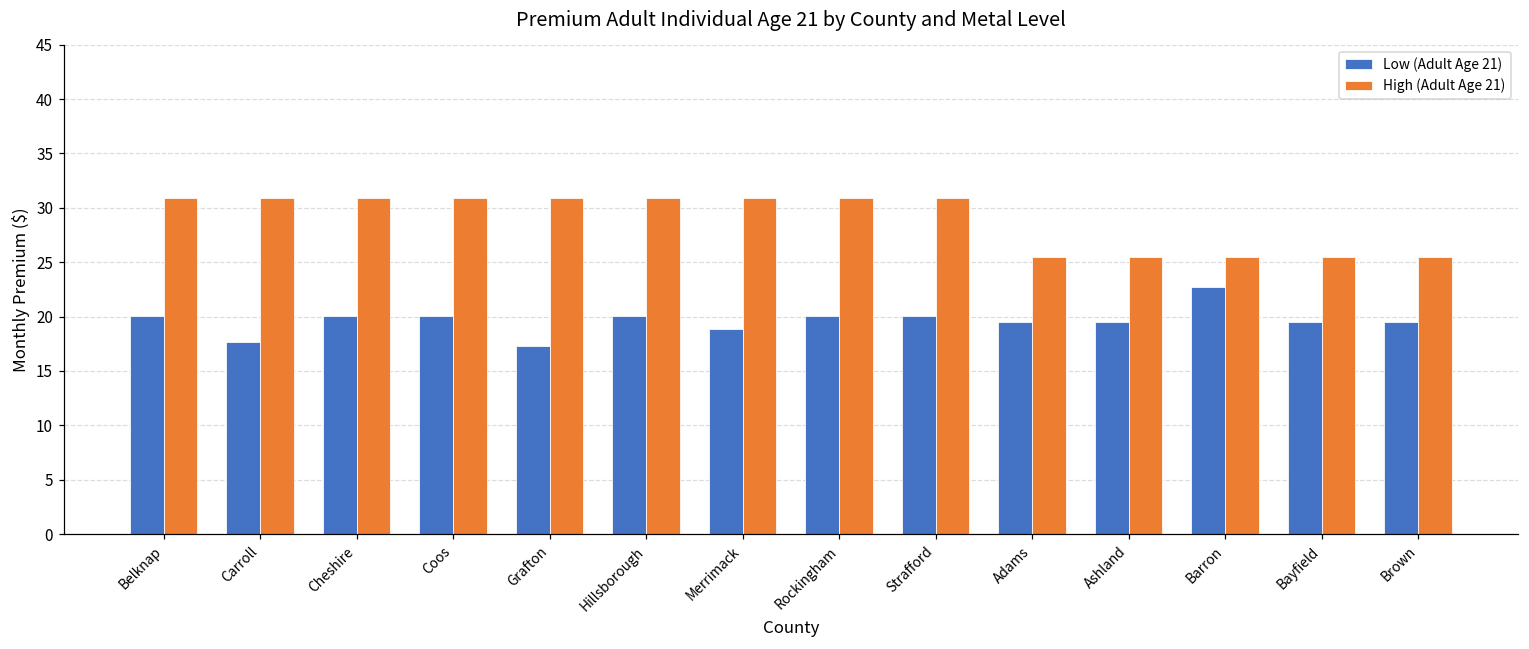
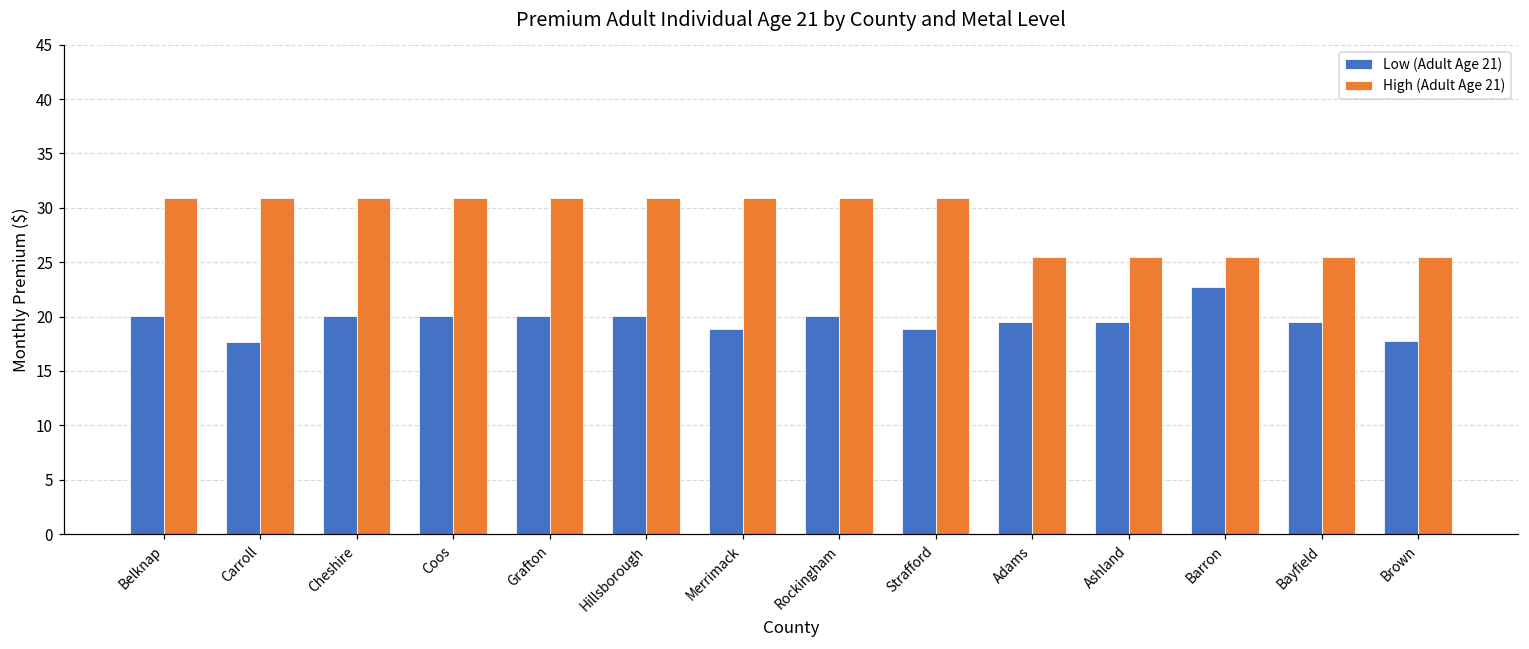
Low (Adult Age 21), Grafton: 17 -> 20
Low (Adult Age 21), Strafford: 20 -> 19
Low (Adult Age 21), Brown: 19 -> 18
